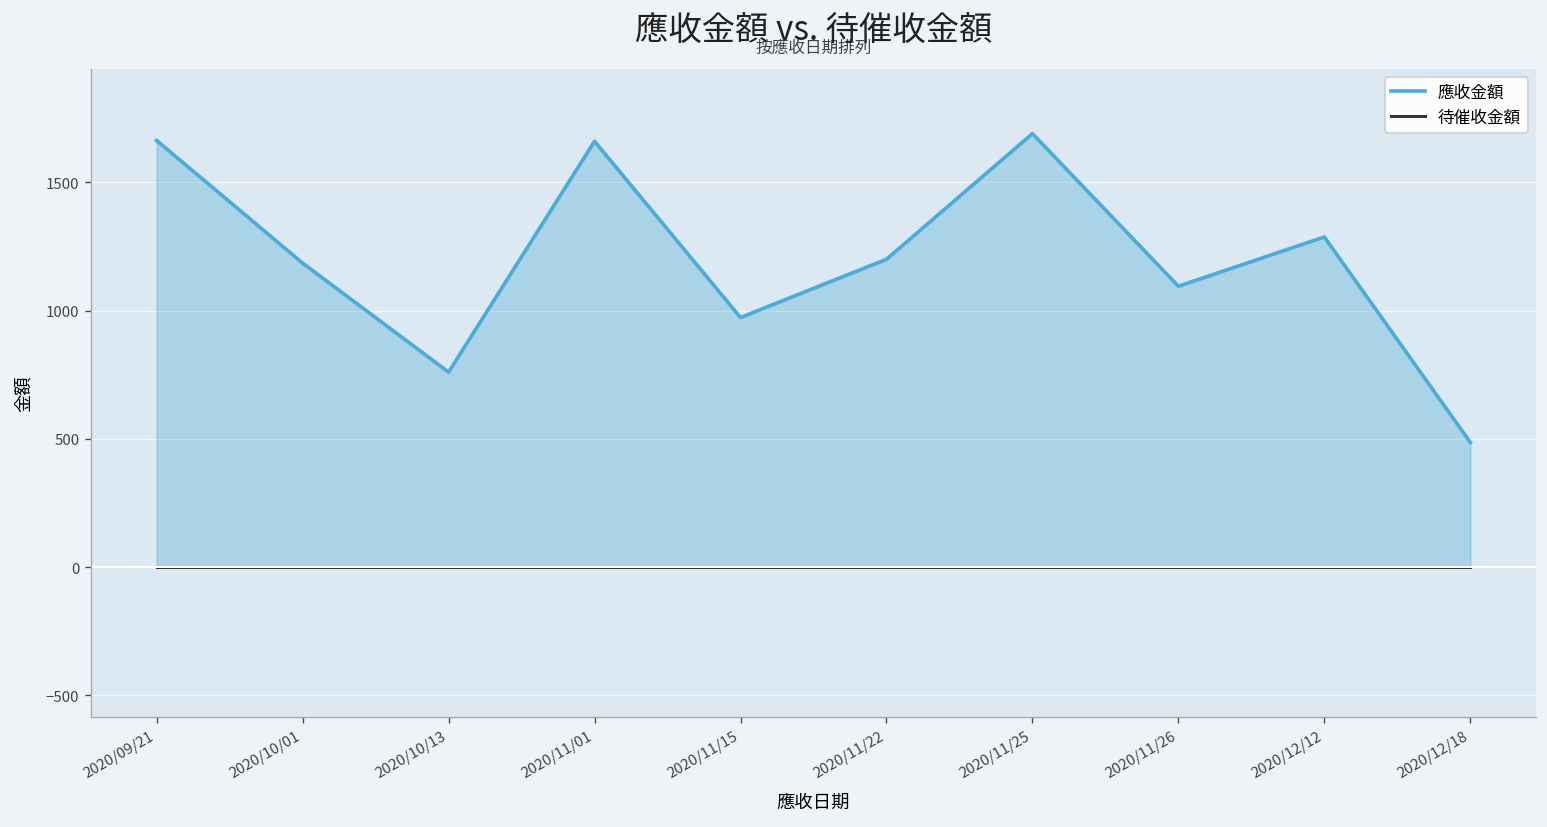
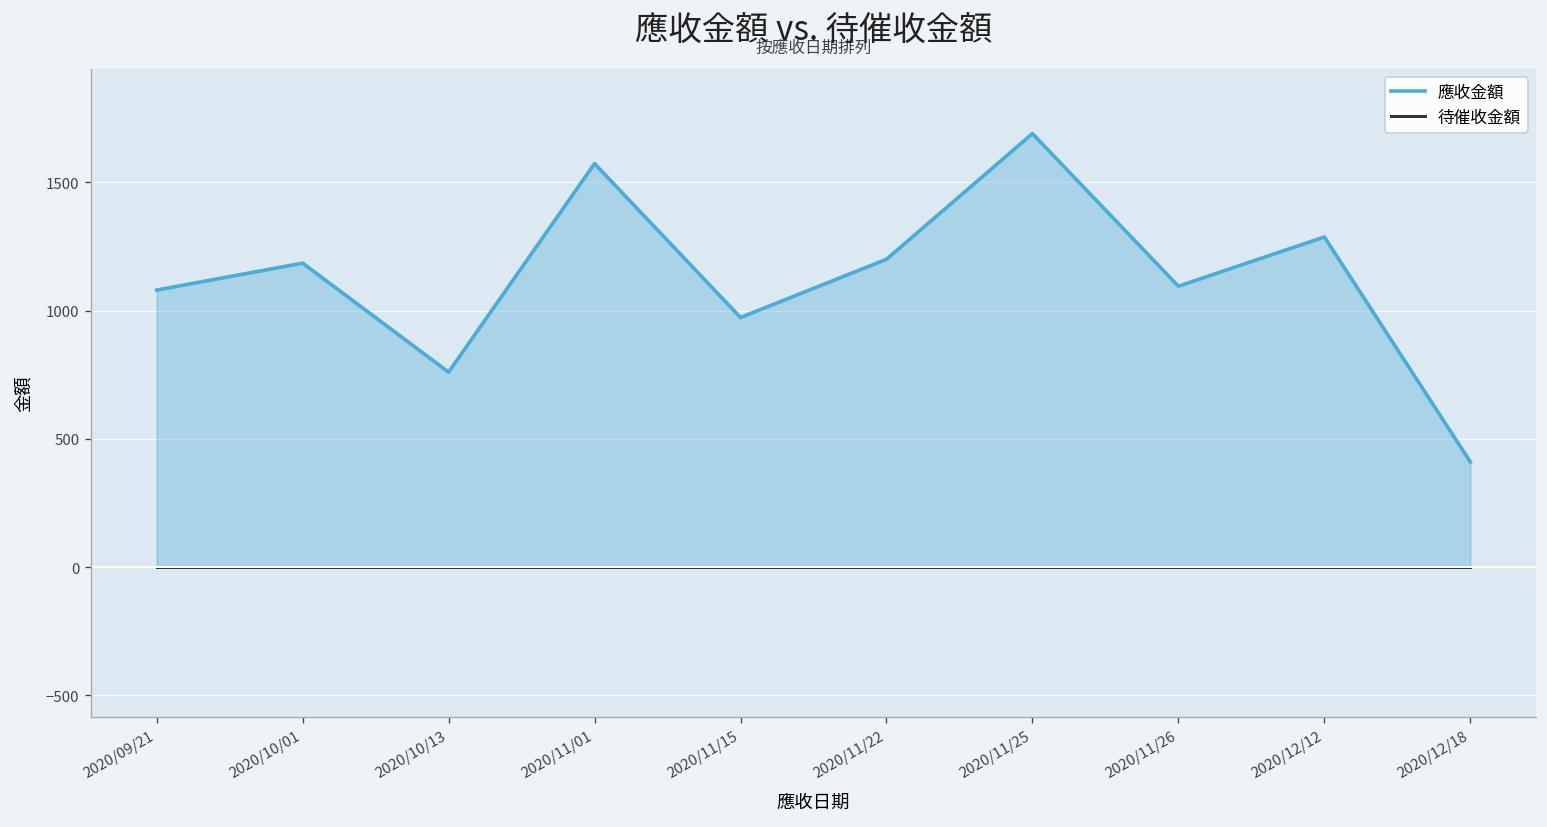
應收金額, 2020/09/21: 1660 -> 1080
應收金額, 2020/11/01: 1660 -> 1570
應收金額, 2020/12/18: 490 -> 410
